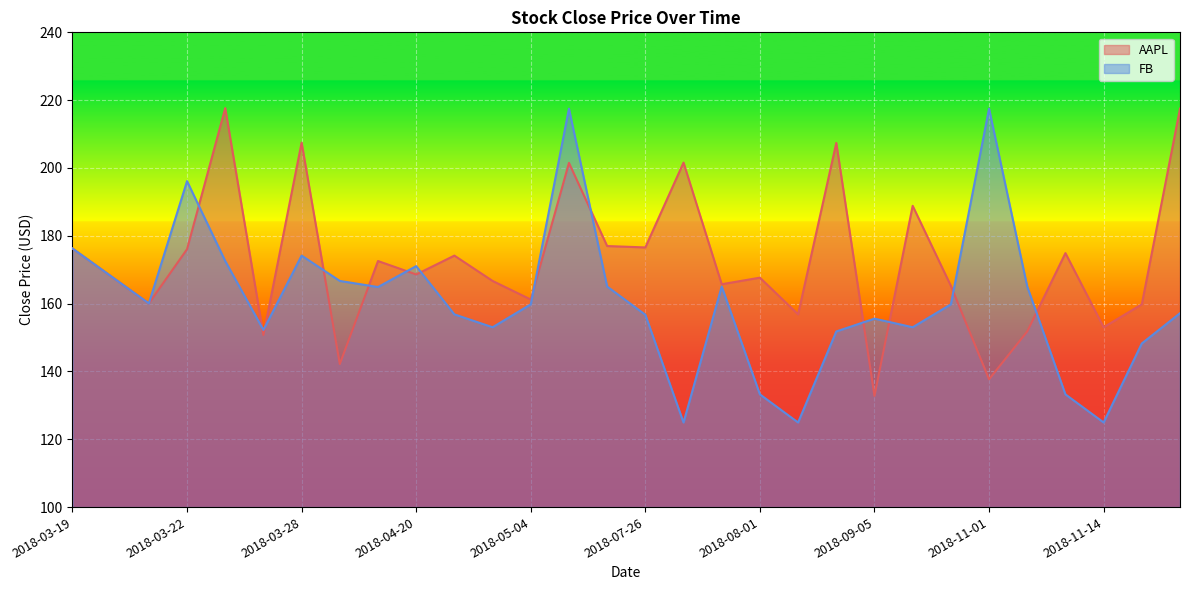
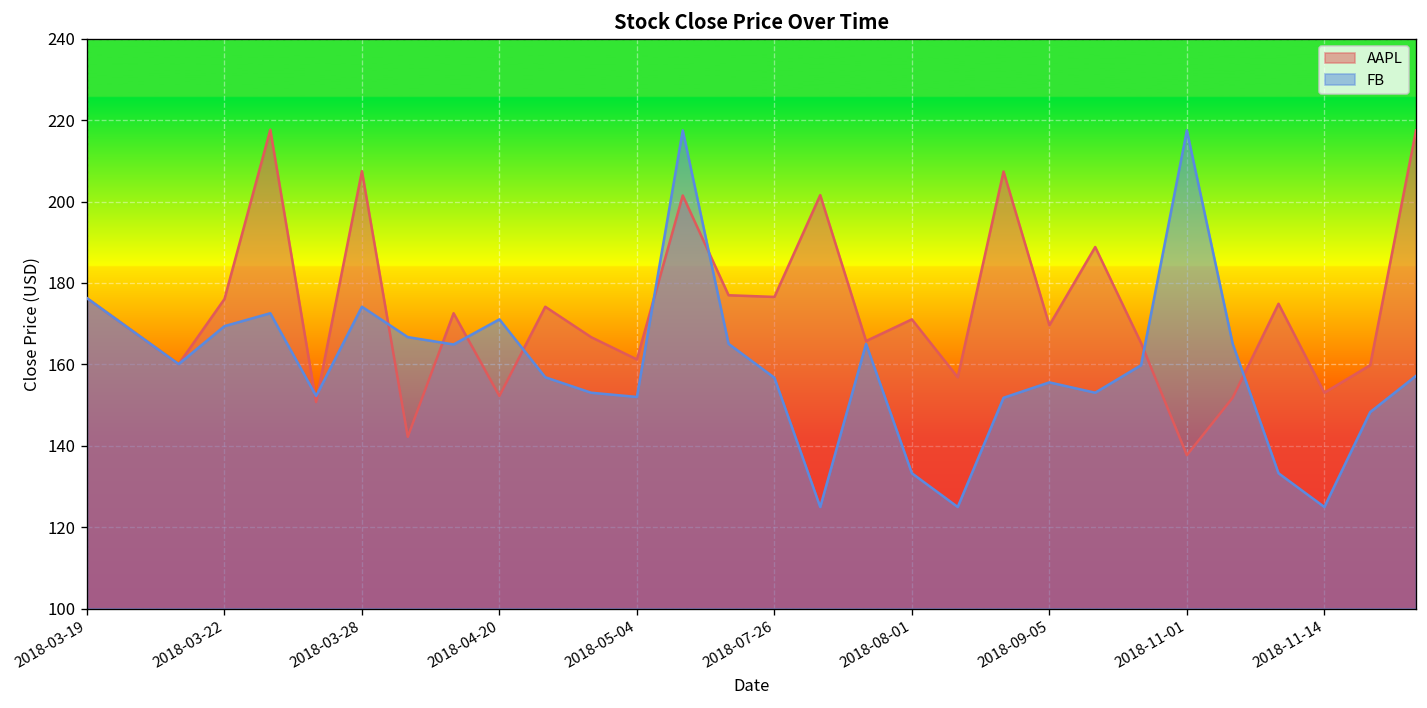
FB, 2018-03-22: 196 -> 169
AAPL, 2018-04-20: 169 -> 152
FB, 2018-05-04: 160 -> 152
AAPL, 2018-08-01: 168 -> 171
AAPL, 2018-09-05: 133 -> 170
